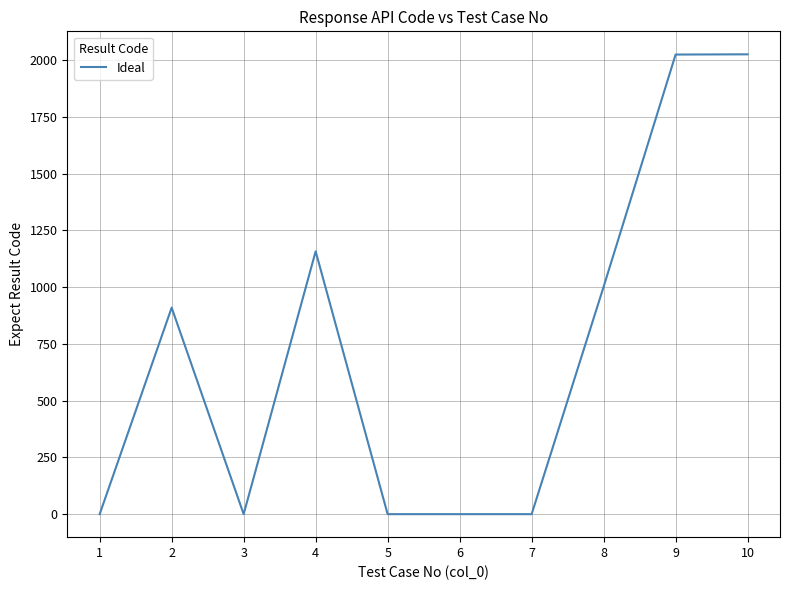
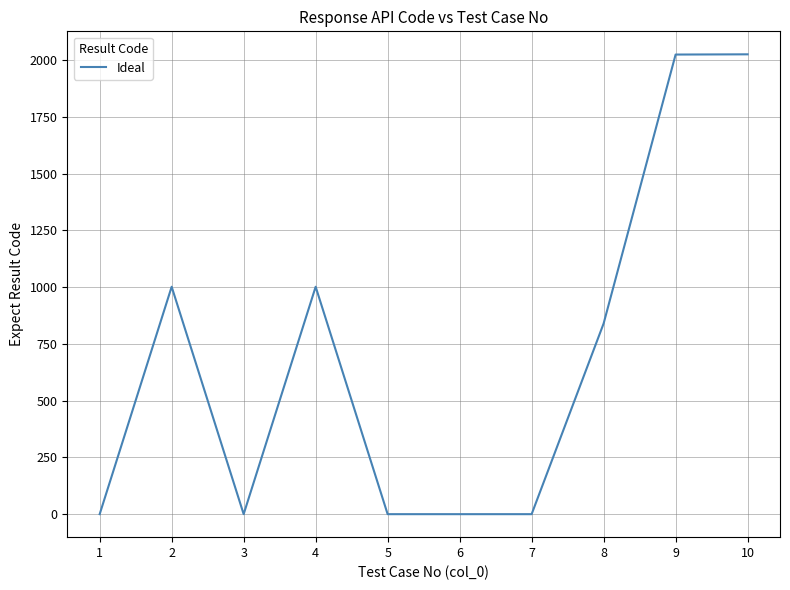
2: 910 -> 1000
4: 1160 -> 1000
8: 1000 -> 840
